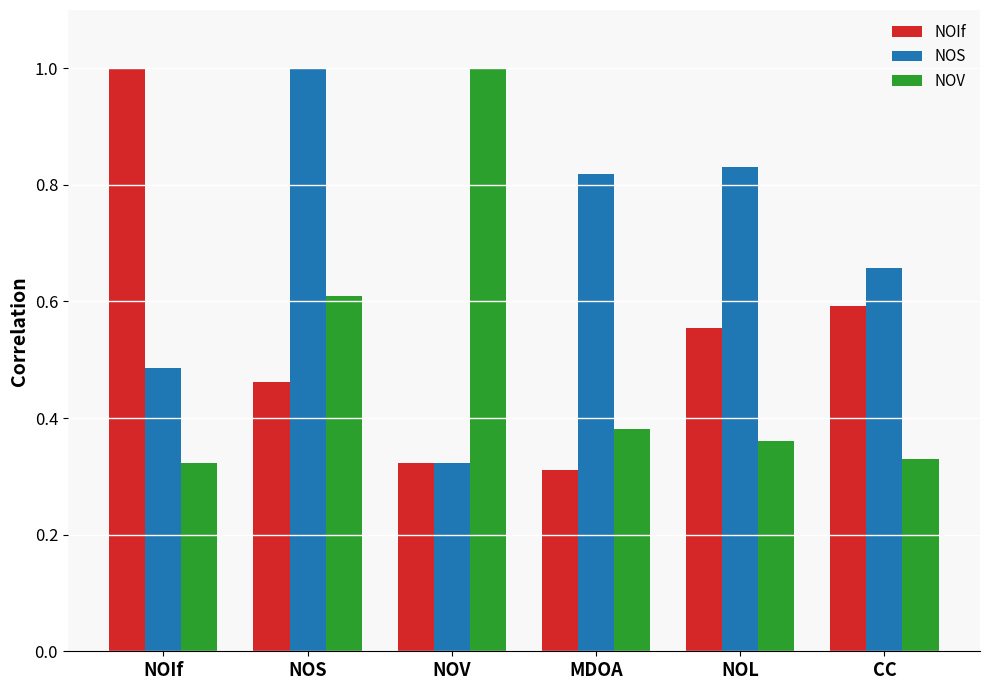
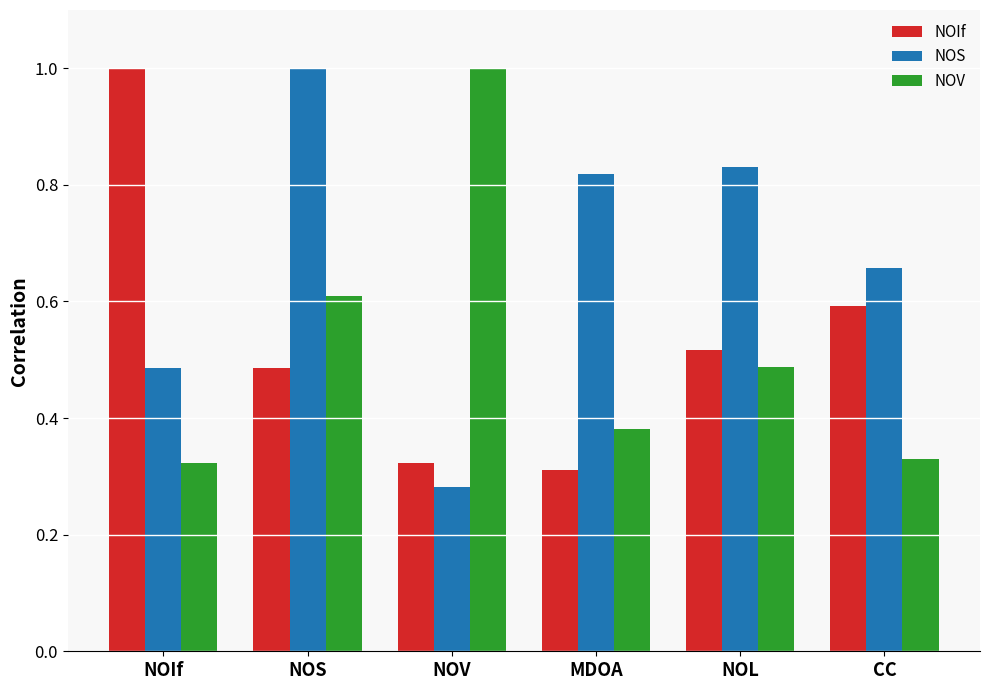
NOIf, NOS: 0.46 -> 0.49
NOS, NOV: 0.32 -> 0.28
NOIf, NOL: 0.55 -> 0.52
NOV, NOL: 0.36 -> 0.49
